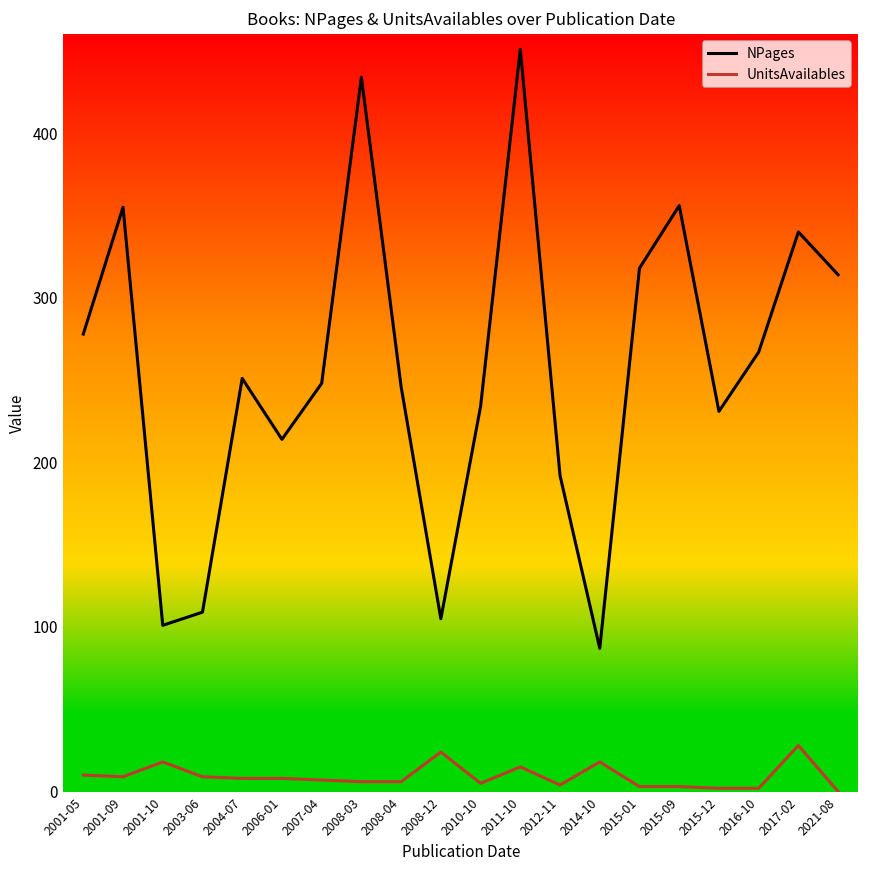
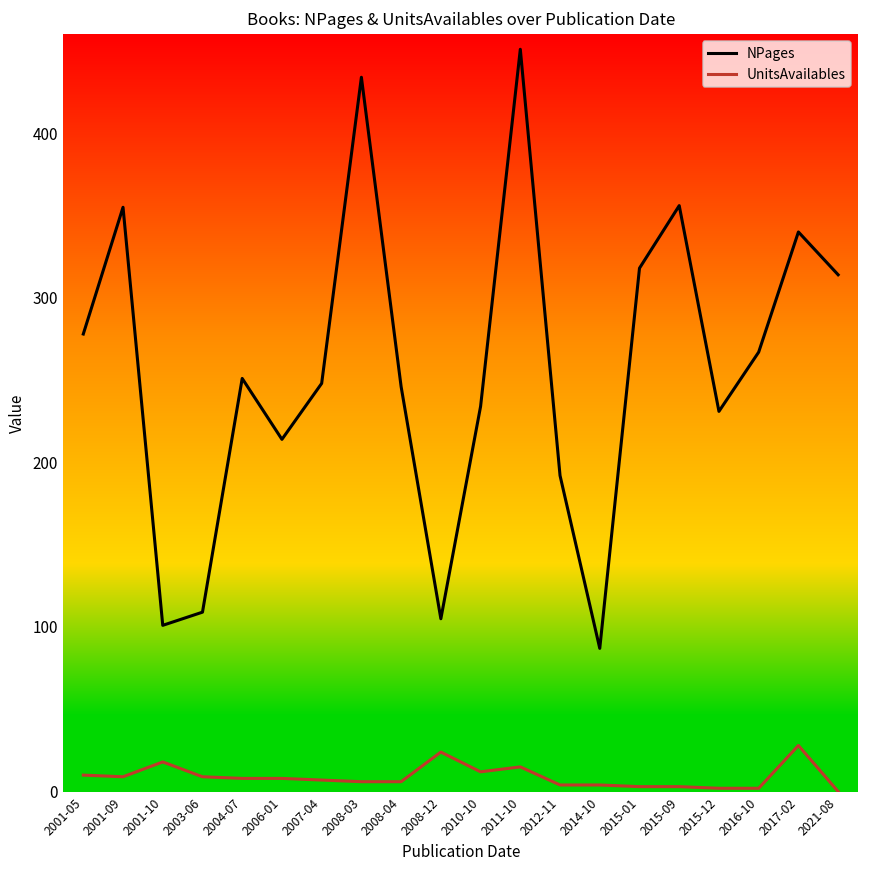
UnitsAvailables, 2010-10: 5 -> 12
UnitsAvailables, 2014-10: 18 -> 4
